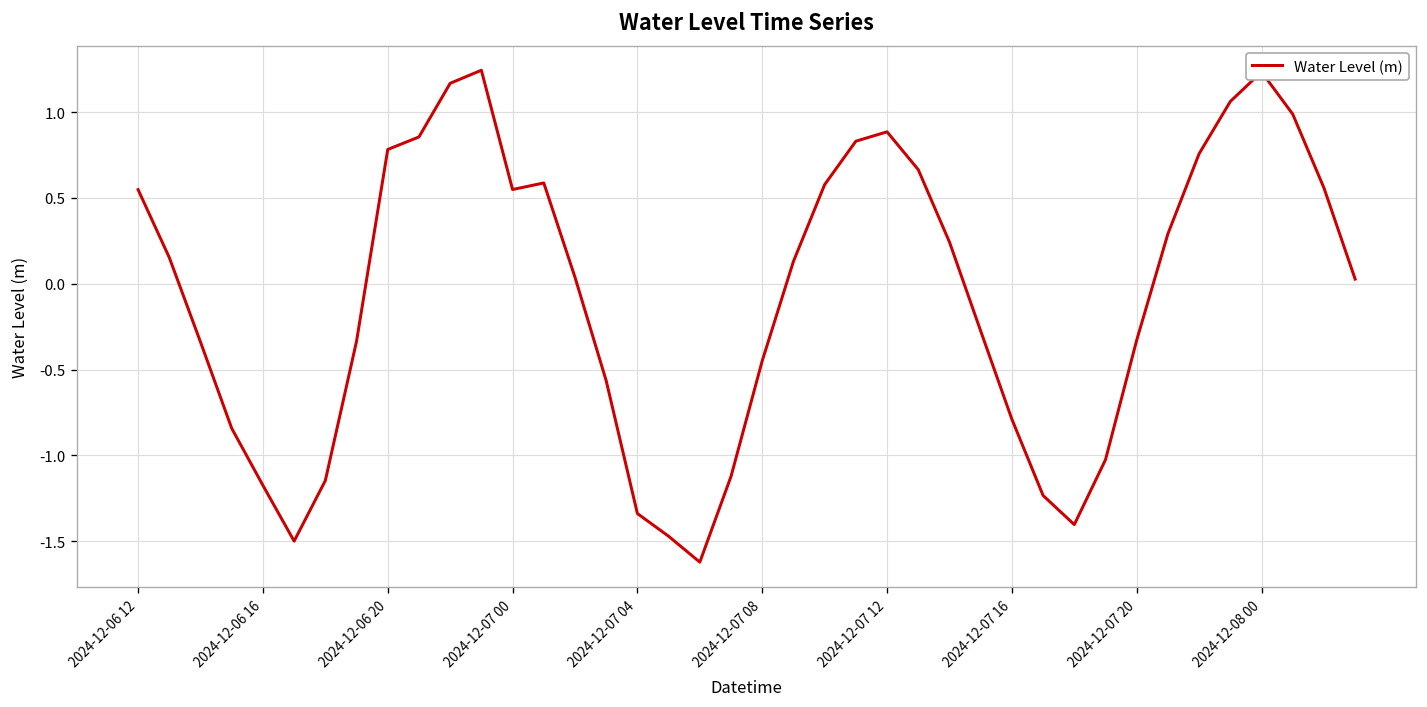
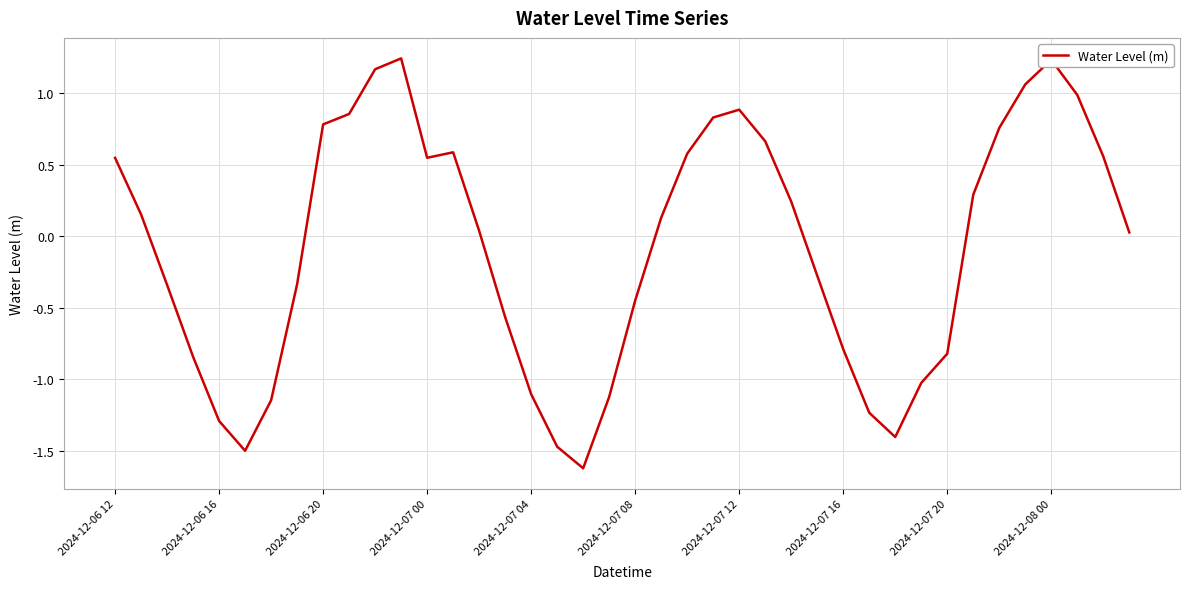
2024-12-06 16: -1.17 -> -1.29
2024-12-07 04: -1.34 -> -1.10
2024-12-07 20: -0.33 -> -0.82
